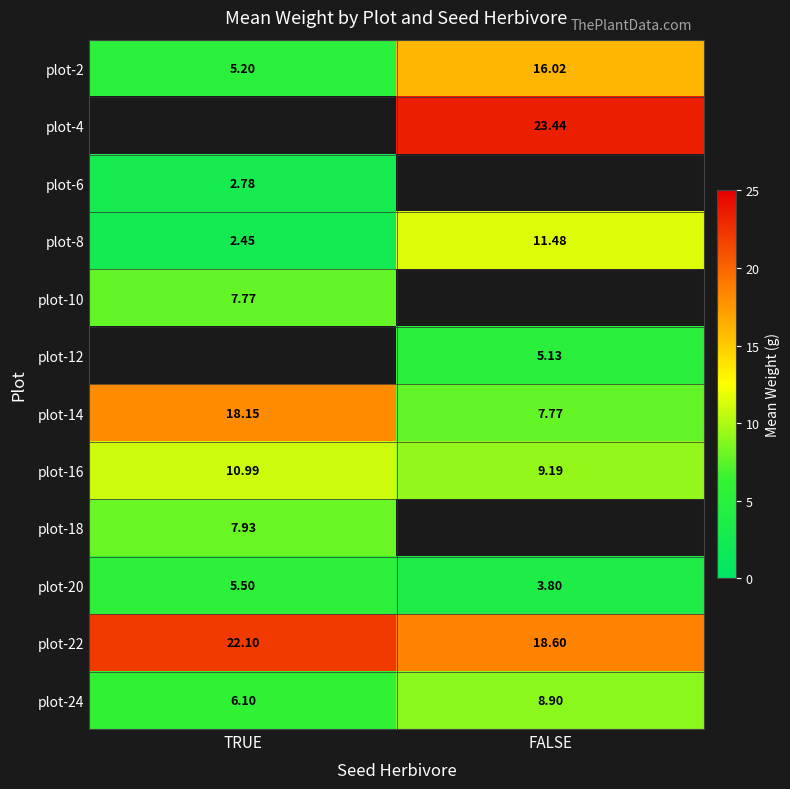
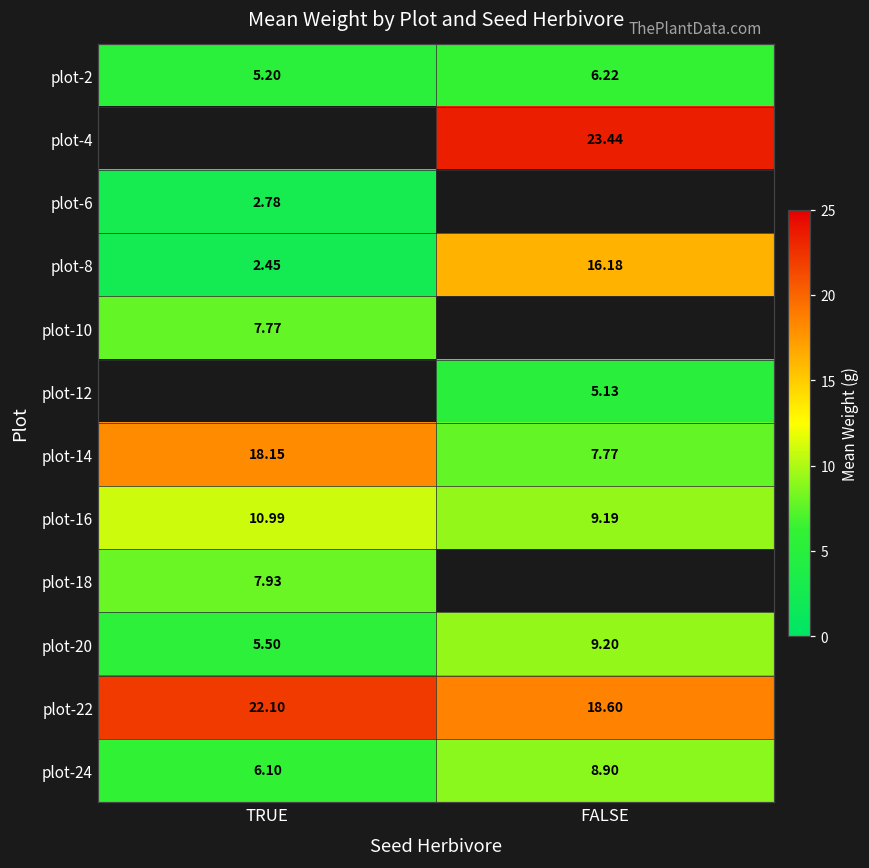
plot-2, FALSE: 16.02 -> 6.22
plot-8, FALSE: 11.48 -> 16.18
plot-20, FALSE: 3.80 -> 9.20
